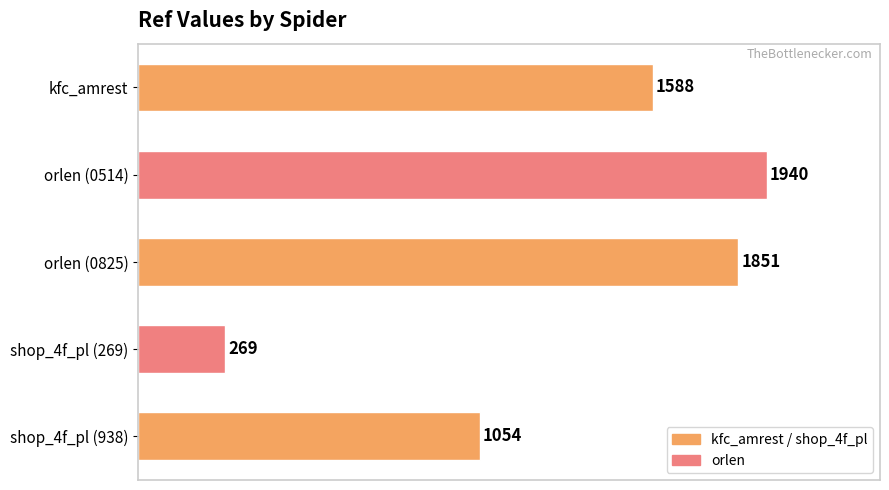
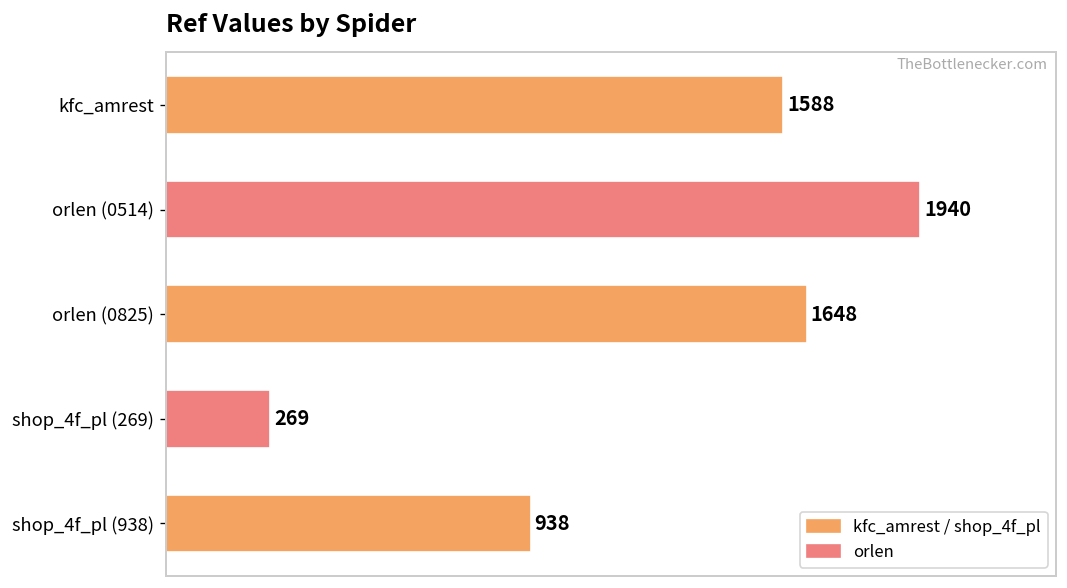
orlen (0825): 1851 -> 1648
shop_4f_pl (938): 1054 -> 938
